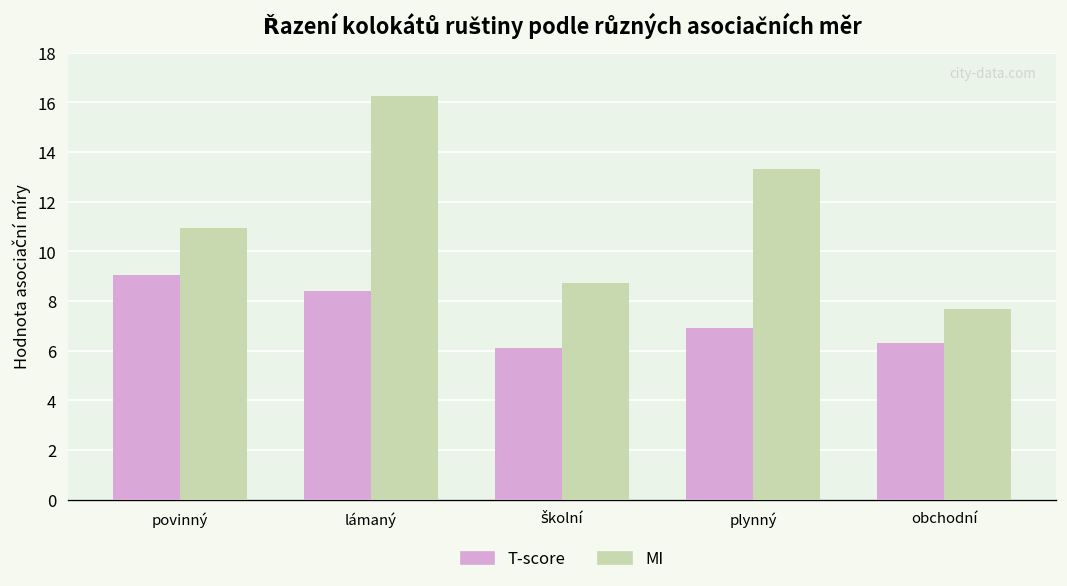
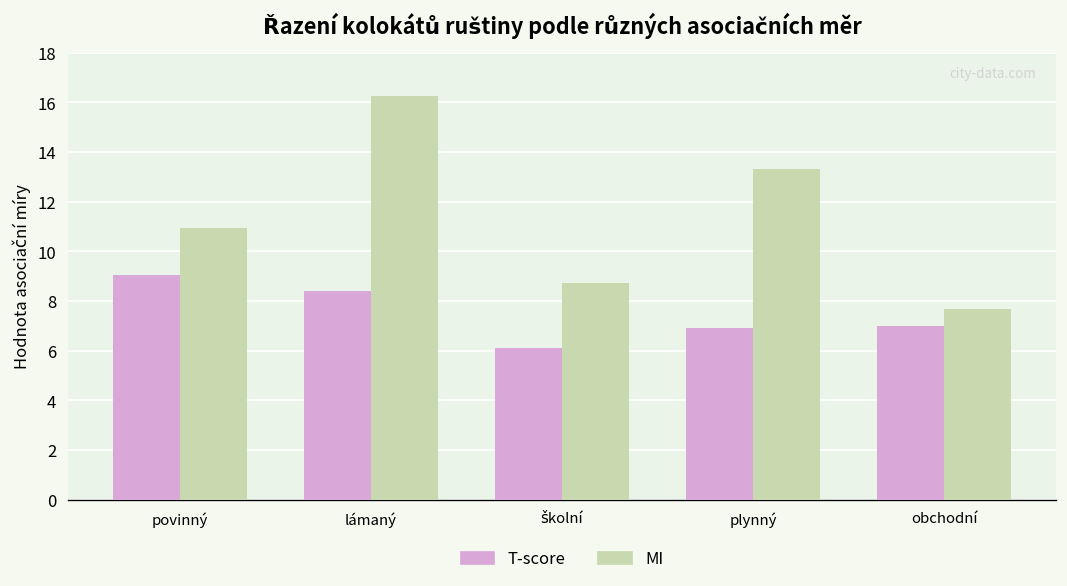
T-score, obchodní: 6.3 -> 7.0
